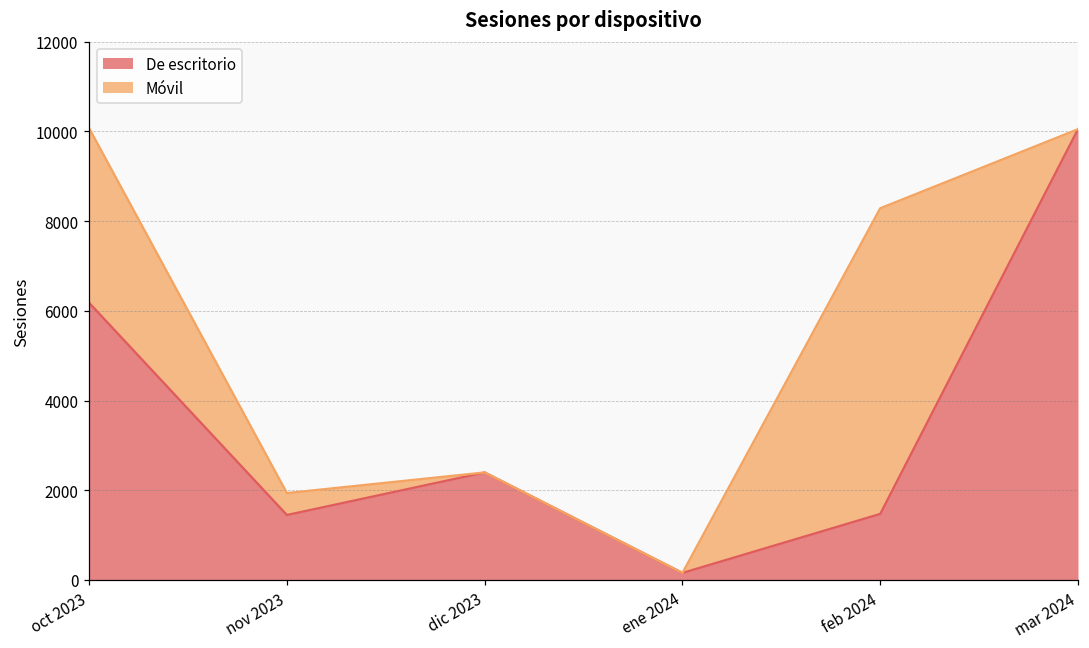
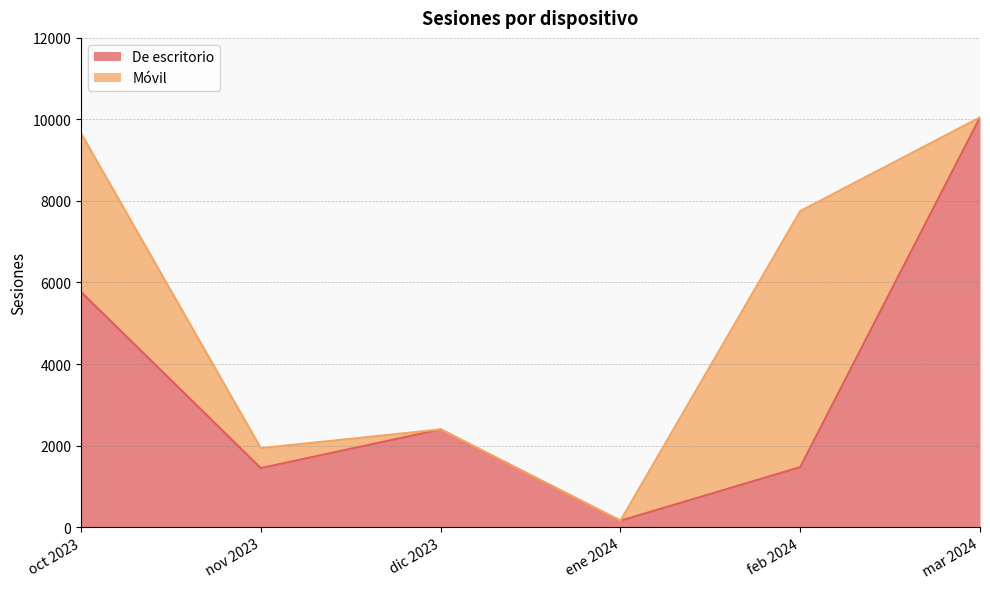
De escritorio, oct 2023: 6200 -> 5800
Móvil, feb 2024: 6800 -> 6300
